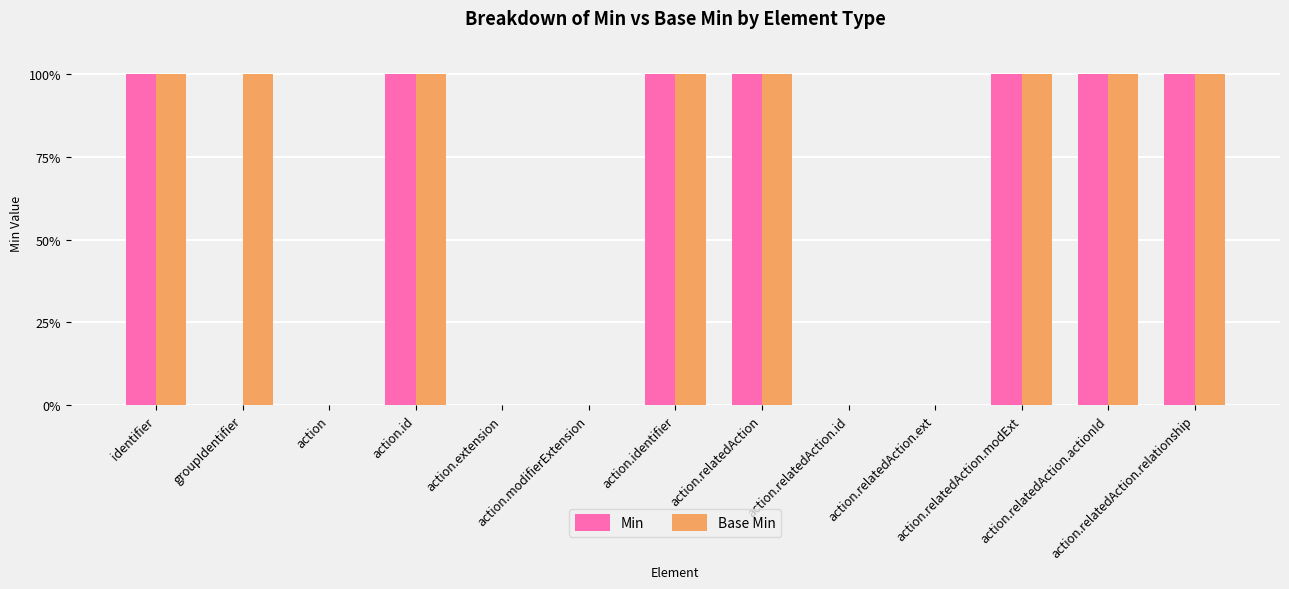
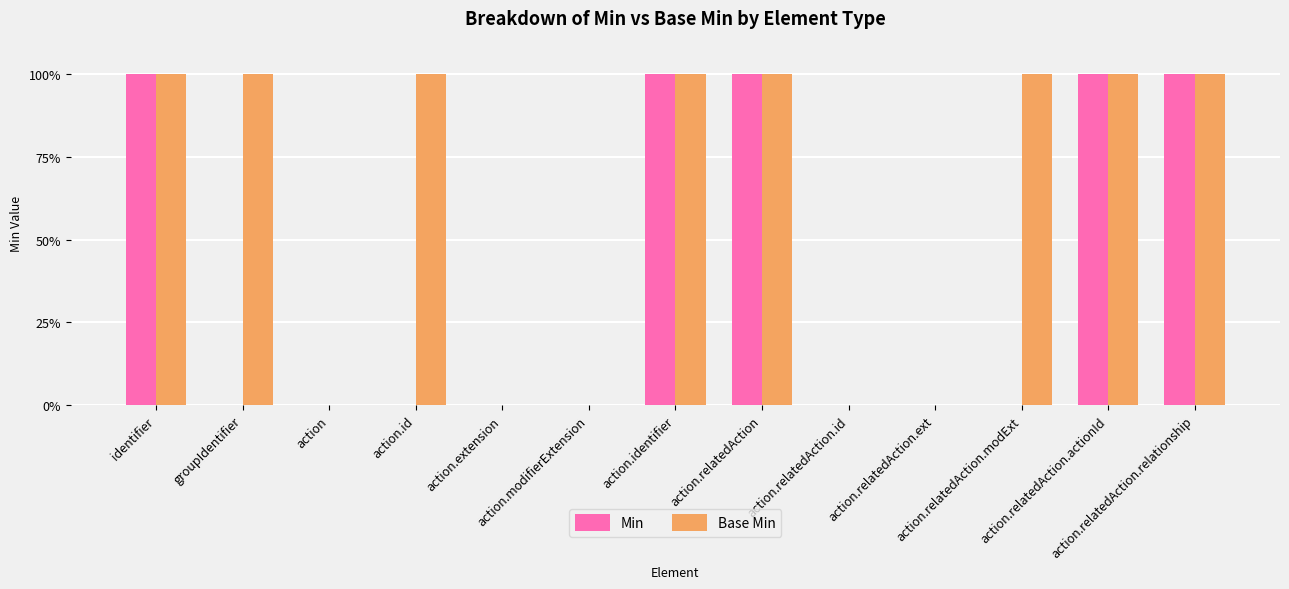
Min, action.id: 100% -> 0%
Min, action.relatedAction.modExt: 100% -> 0%
